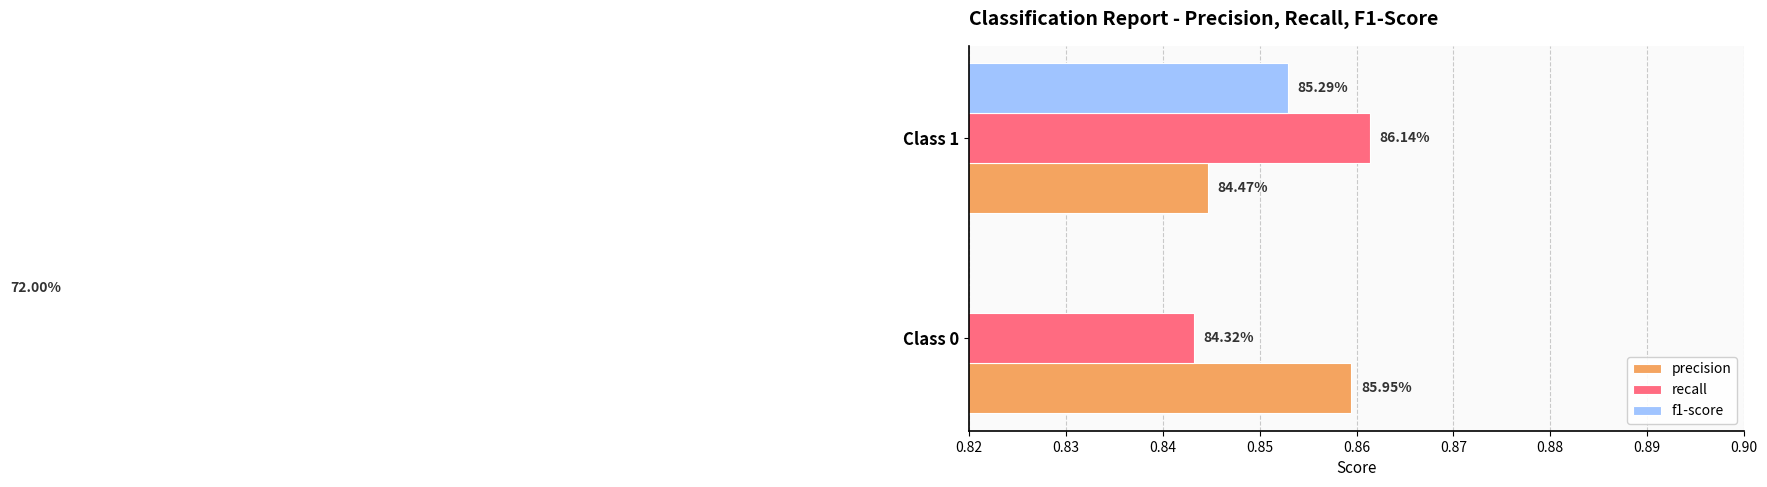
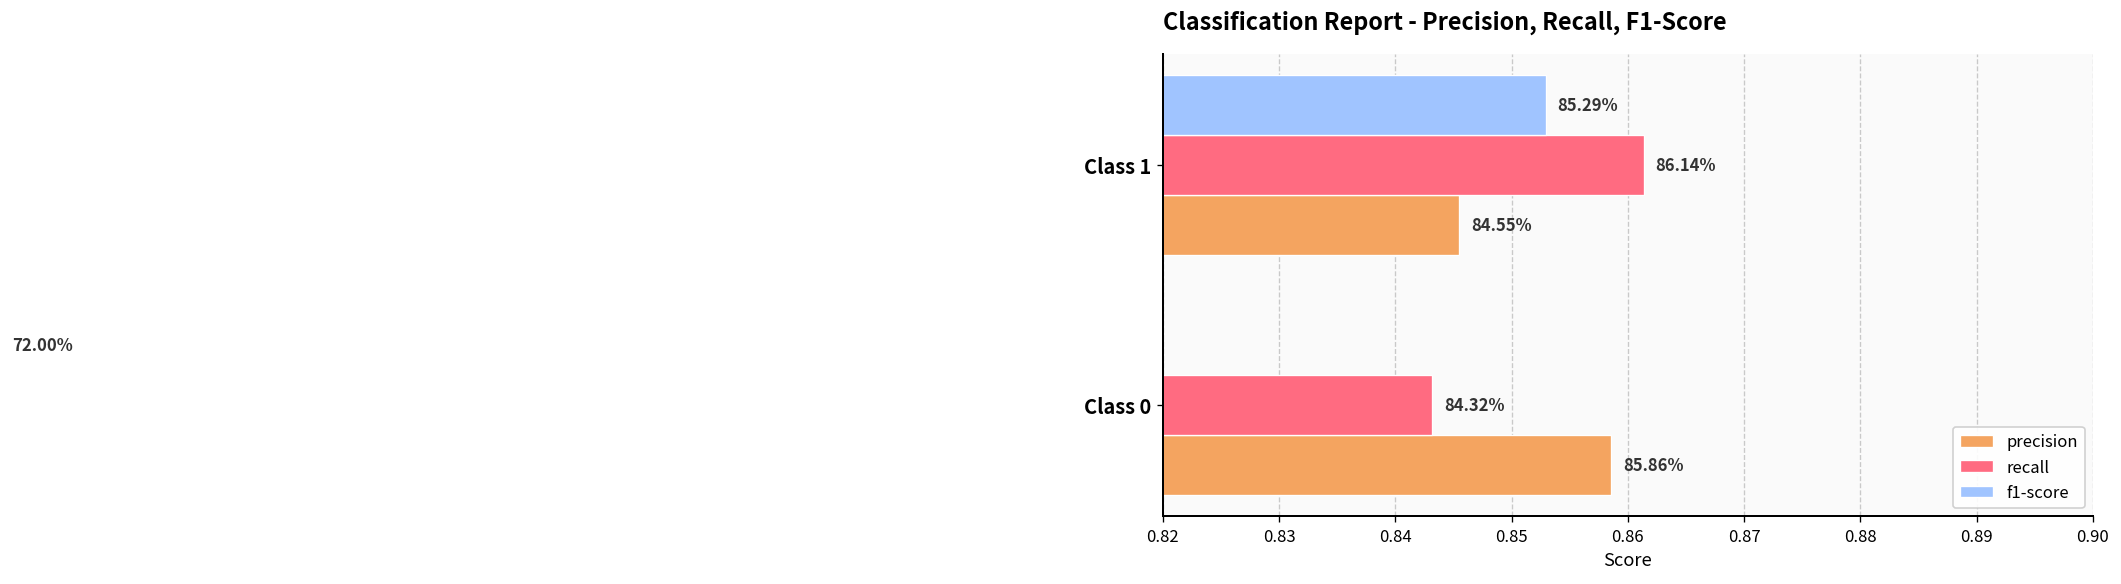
precision, Class 1: 84.47% -> 84.55%
precision, Class 0: 85.95% -> 85.86%
